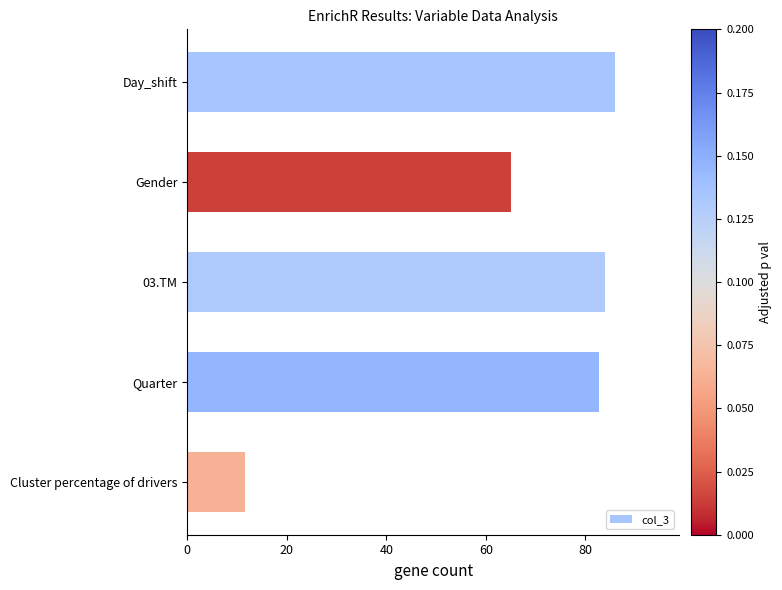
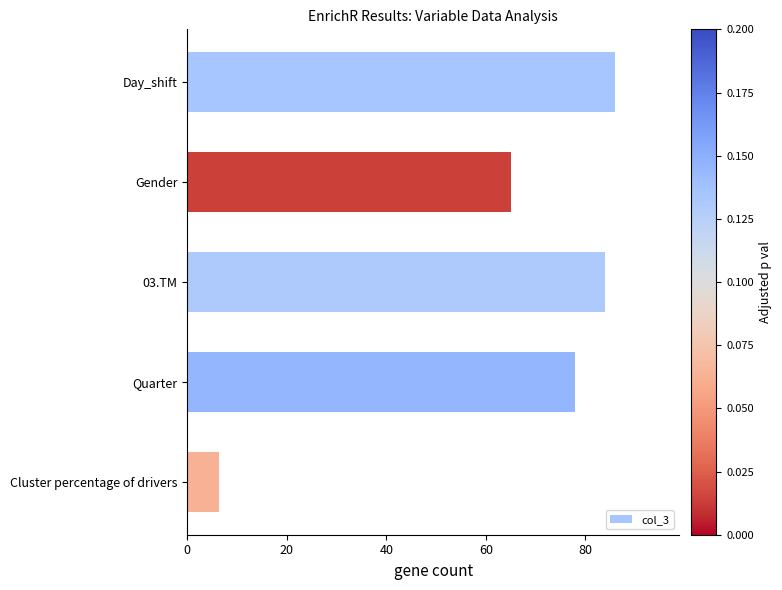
Quarter: 83 -> 78
Cluster percentage of drivers: 12 -> 6
